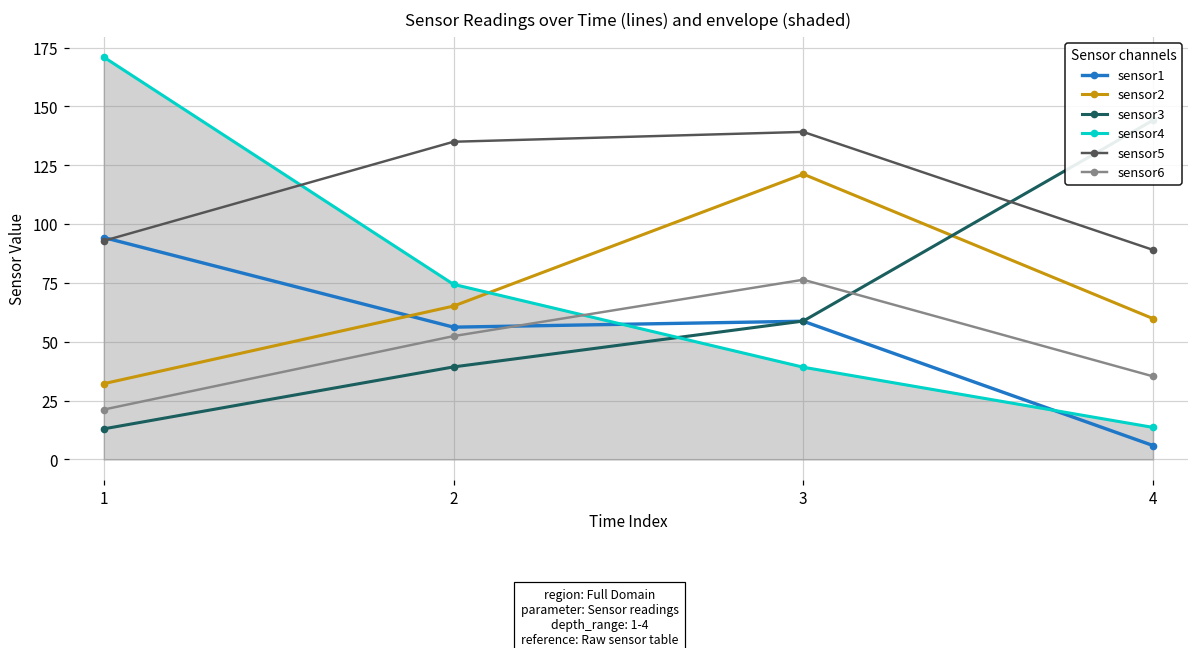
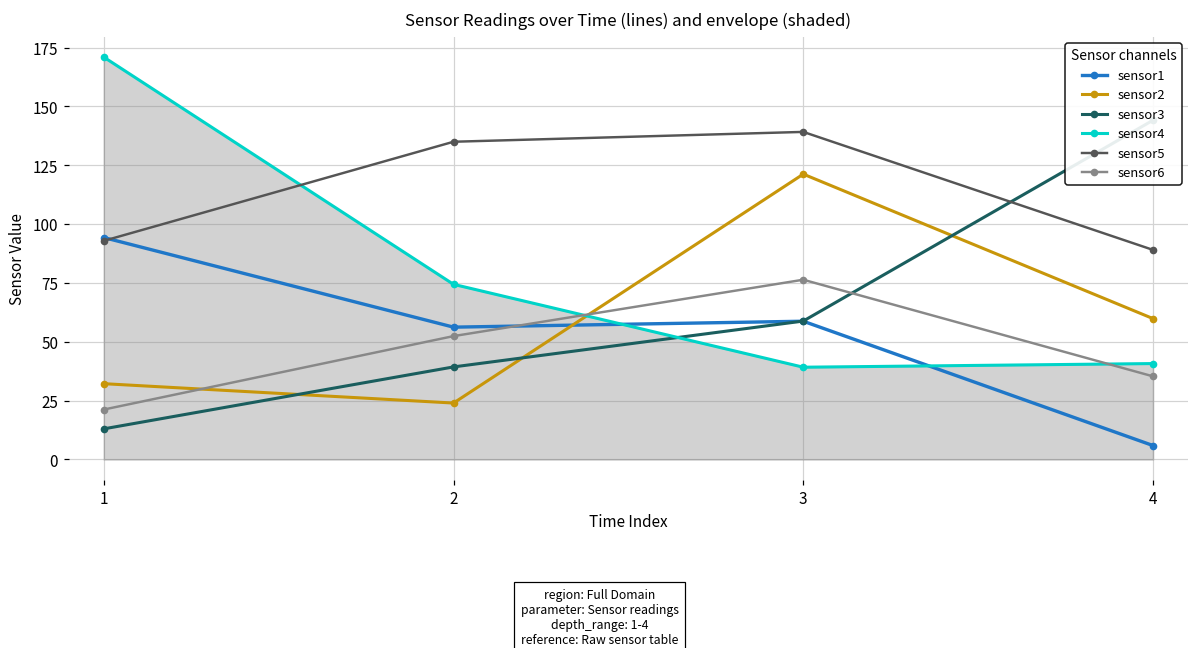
sensor2, 2: 65 -> 24
sensor4, 4: 14 -> 41
